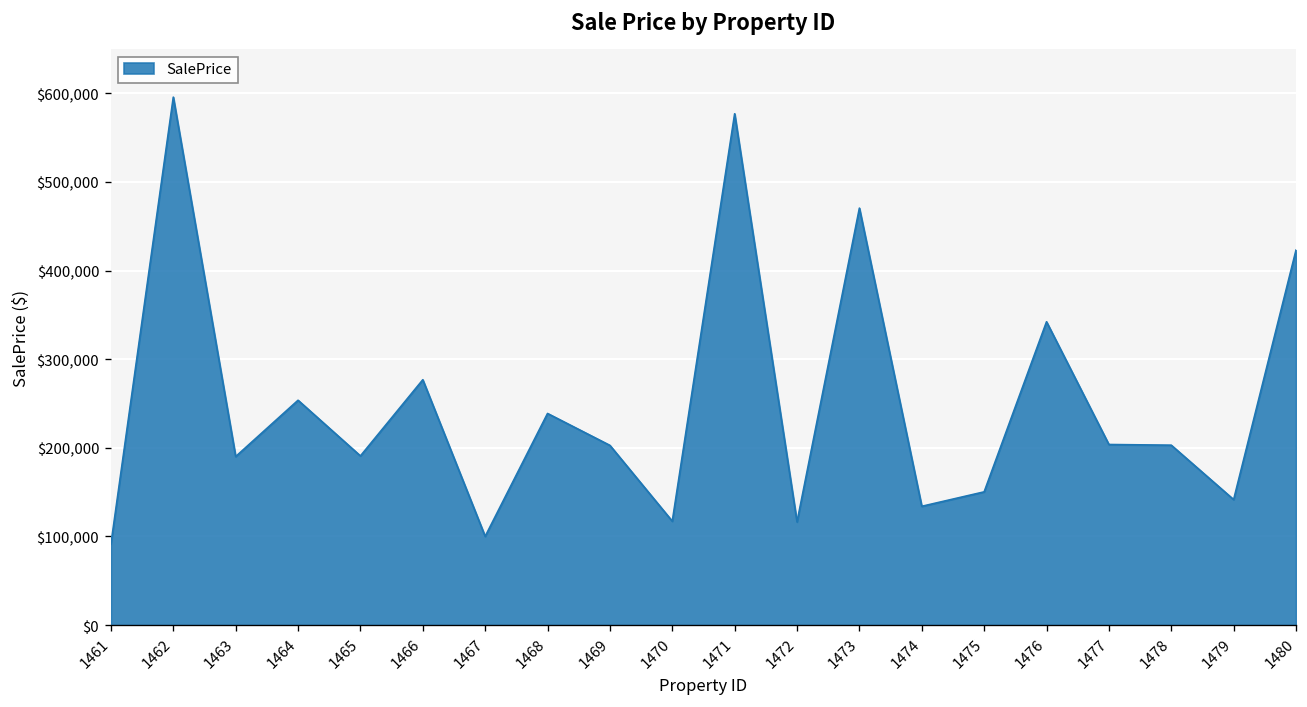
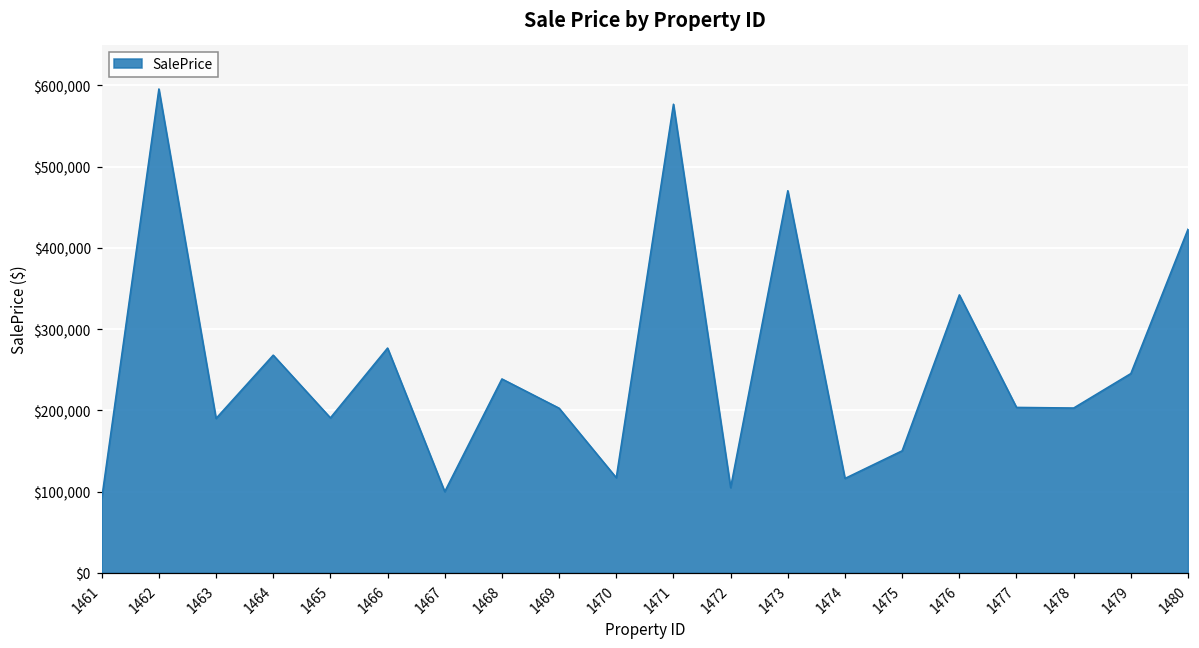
1464: $250,000 -> $270,000
1472: $120,000 -> $100,000
1474: $130,000 -> $120,000
1479: $140,000 -> $250,000
